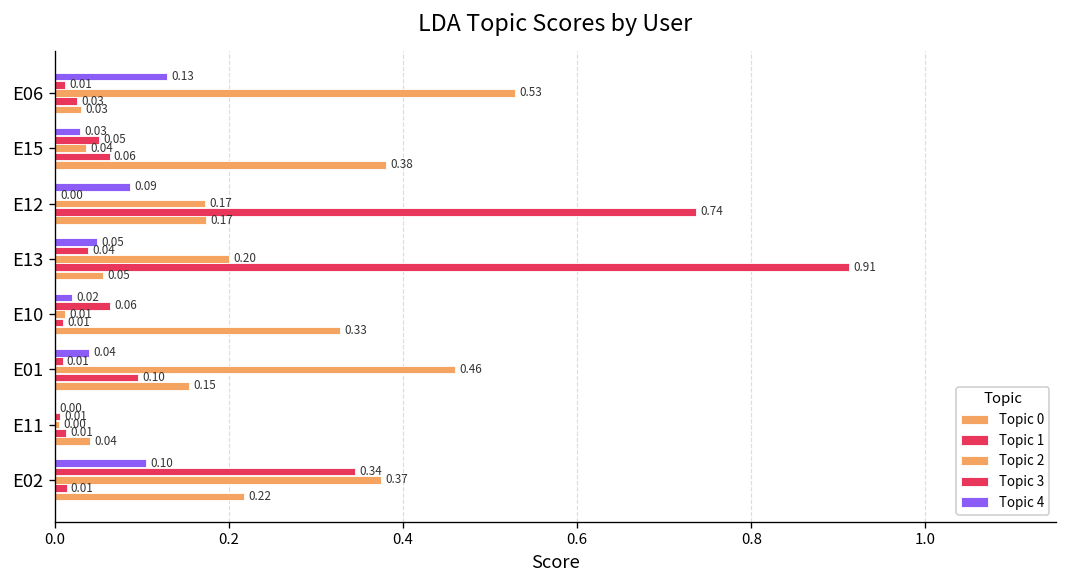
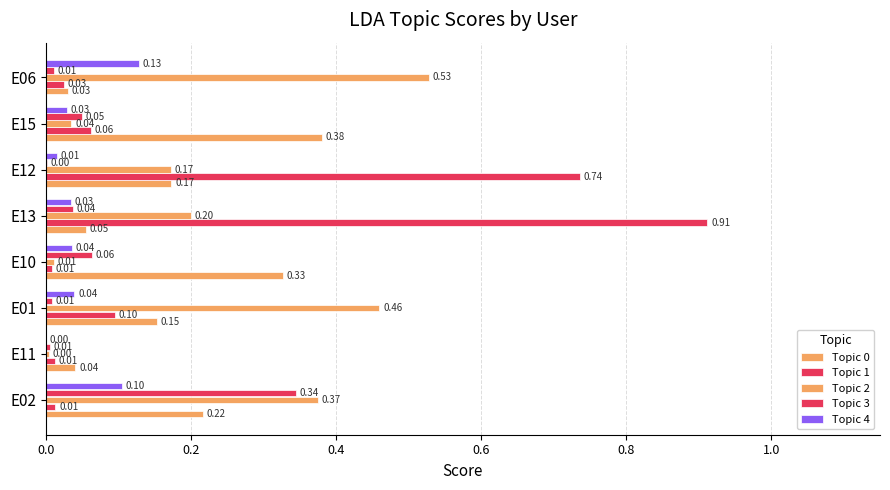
Topic 4, E12: 0.09 -> 0.01
Topic 4, E13: 0.05 -> 0.03
Topic 4, E10: 0.02 -> 0.04
